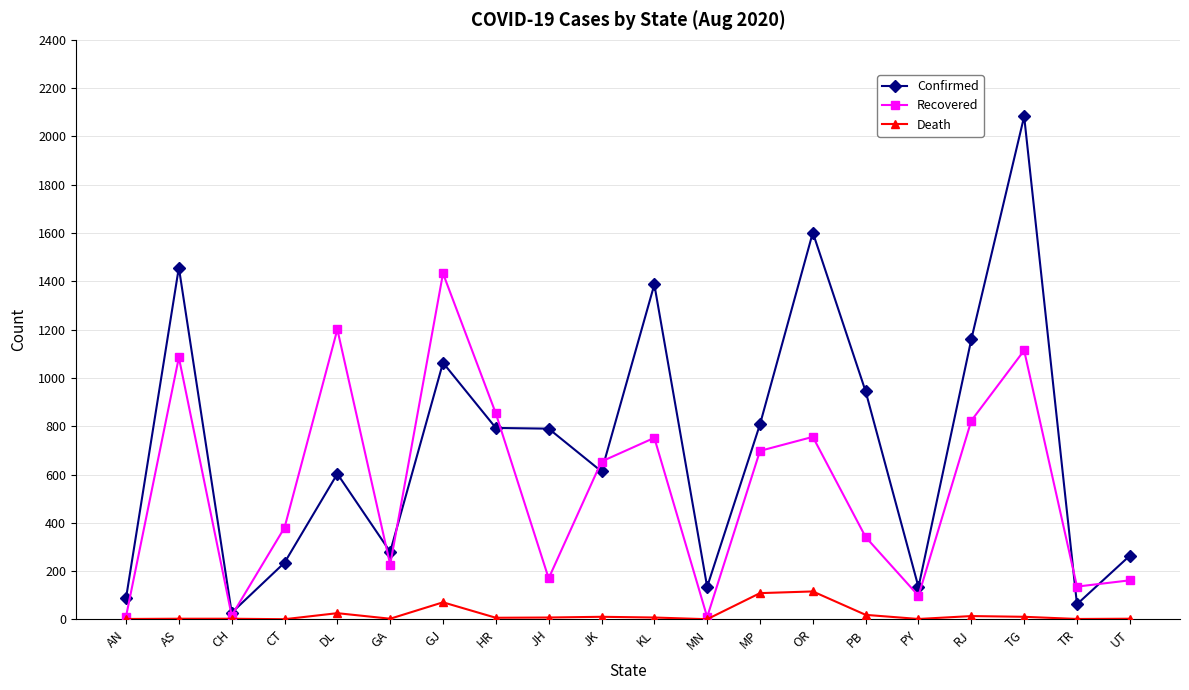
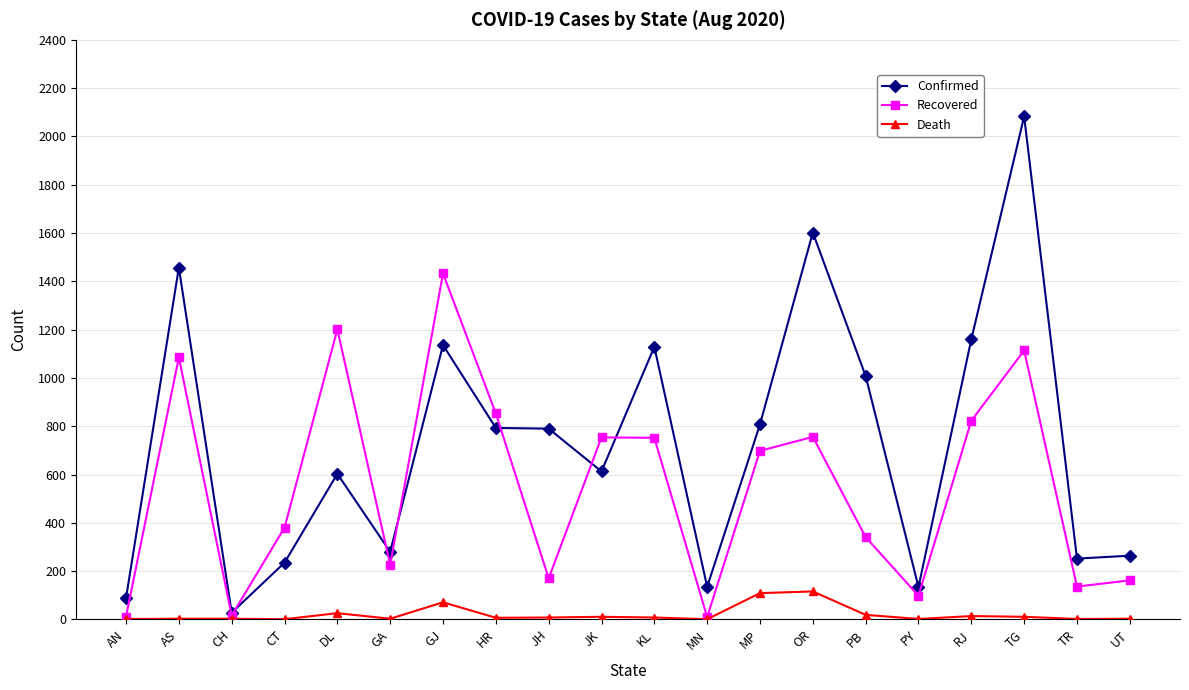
Confirmed, GJ: 1060 -> 1140
Recovered, JK: 650 -> 750
Confirmed, KL: 1390 -> 1130
Confirmed, PB: 940 -> 1010
Confirmed, TR: 60 -> 250
